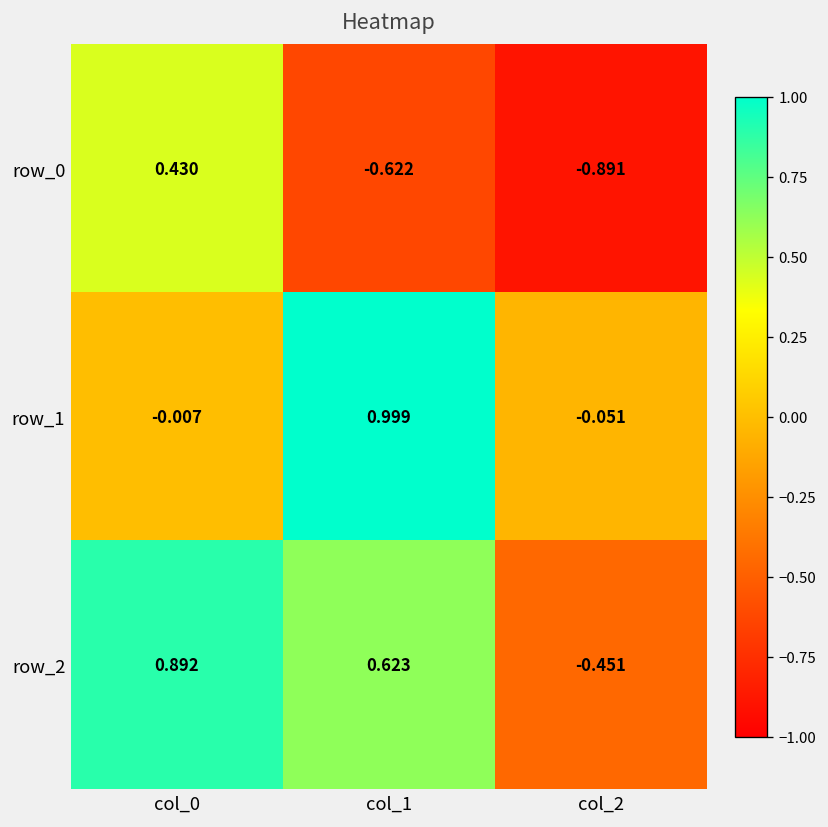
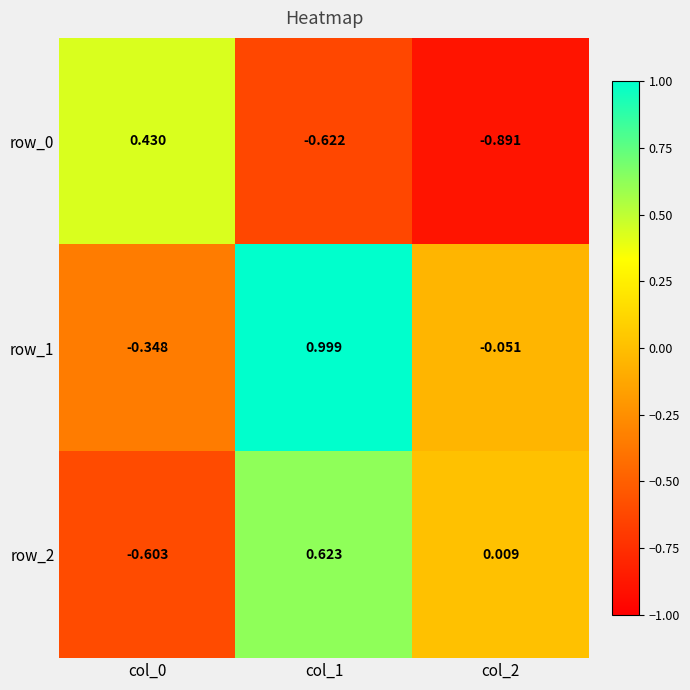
row_1, col_0: -0.007 -> -0.348
row_2, col_0: 0.892 -> -0.603
row_2, col_2: -0.451 -> 0.009
